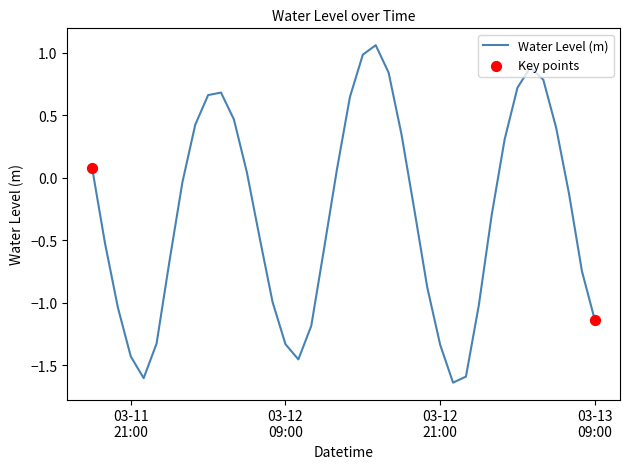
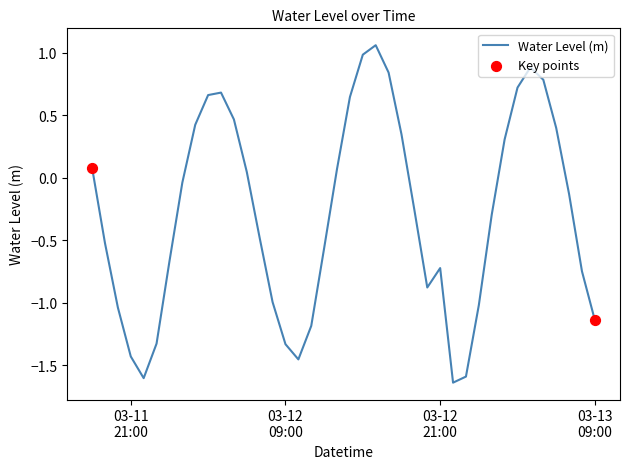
Water Level (m), 03-12 21:00: -1.34 -> -0.72
